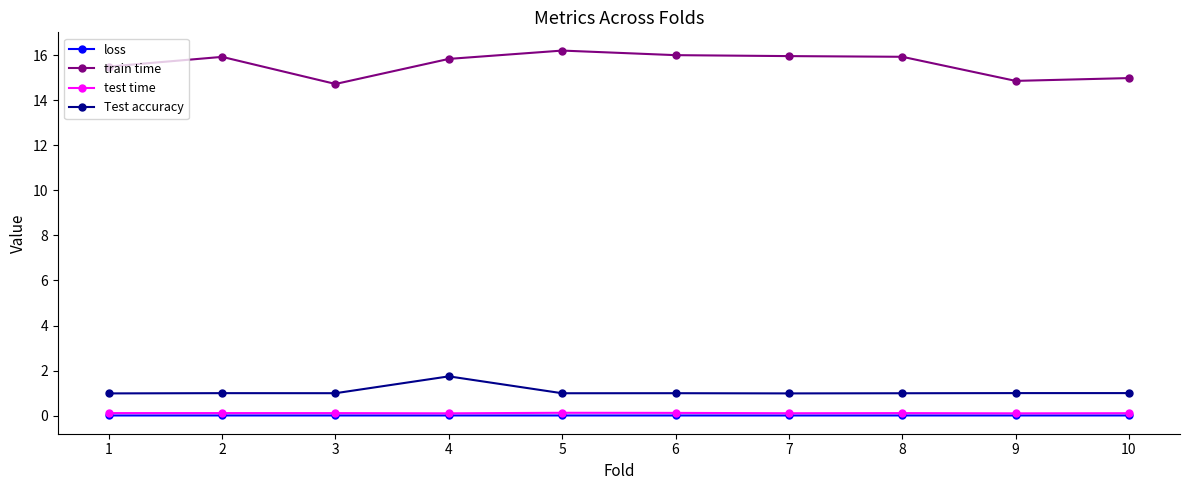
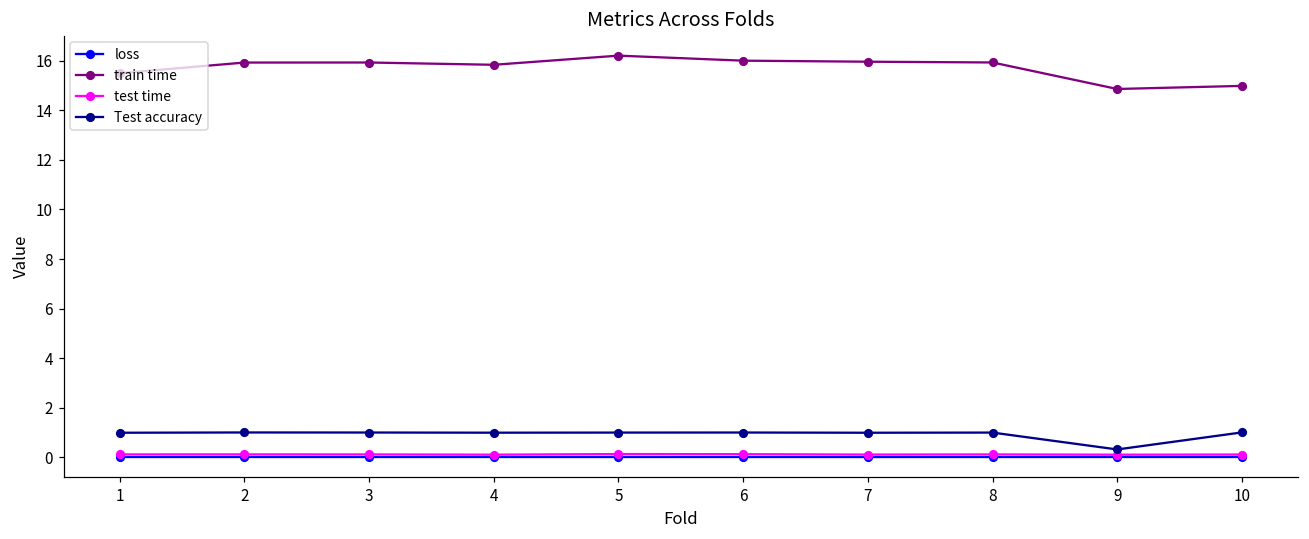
train time, 3: 14.7 -> 15.9
Test accuracy, 4: 1.7 -> 1.0
Test accuracy, 9: 1.0 -> 0.3
